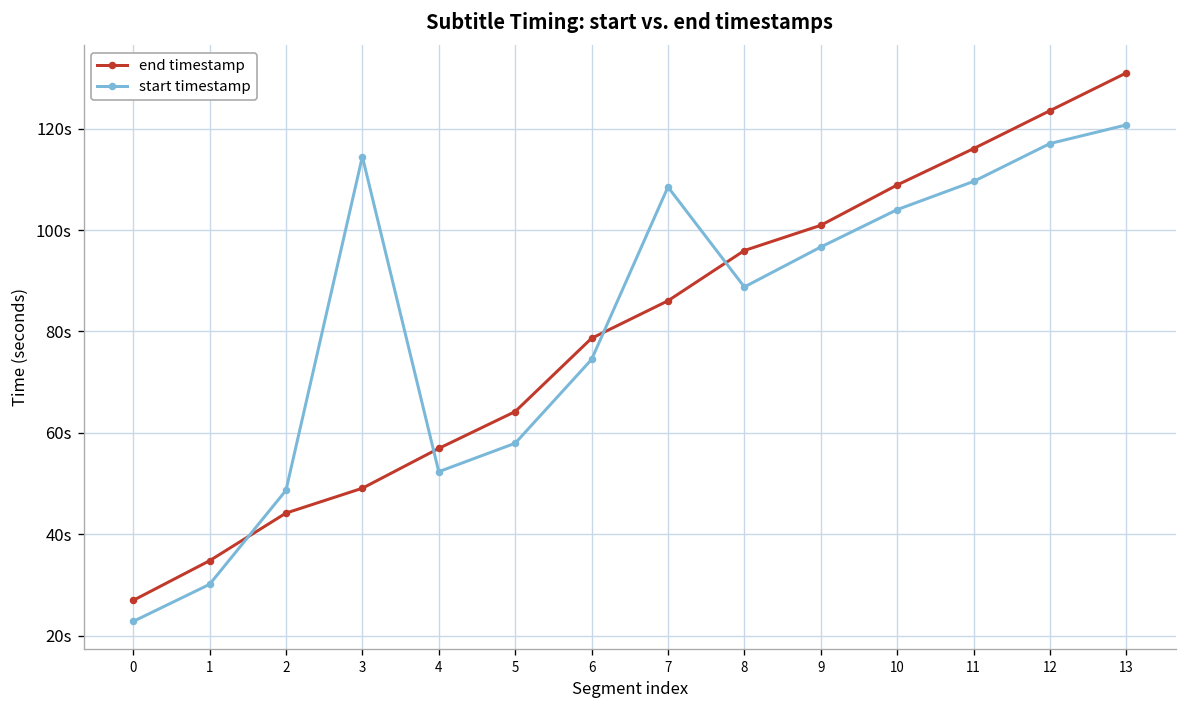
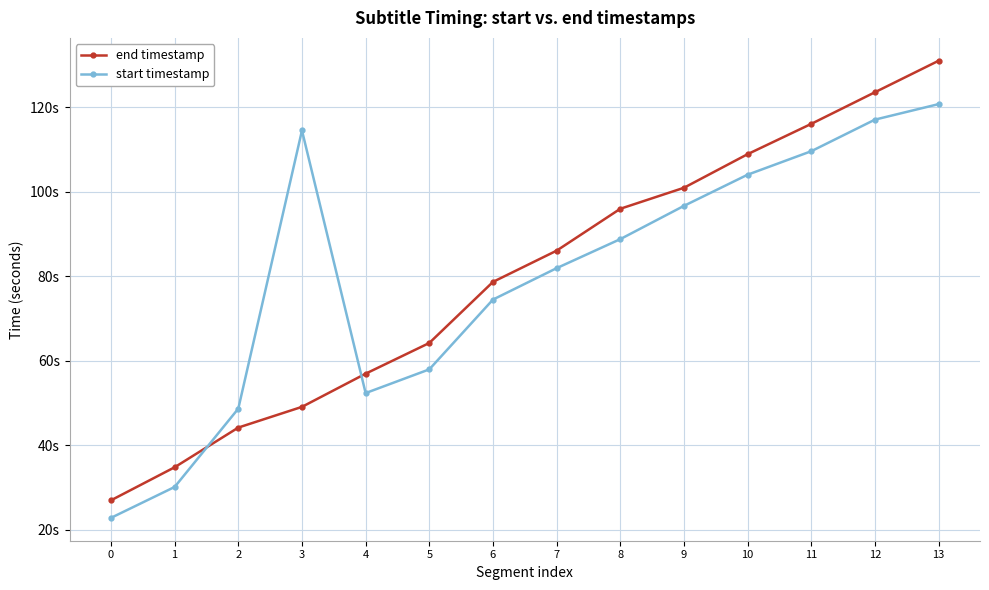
start timestamp, 7: 108s -> 82s
